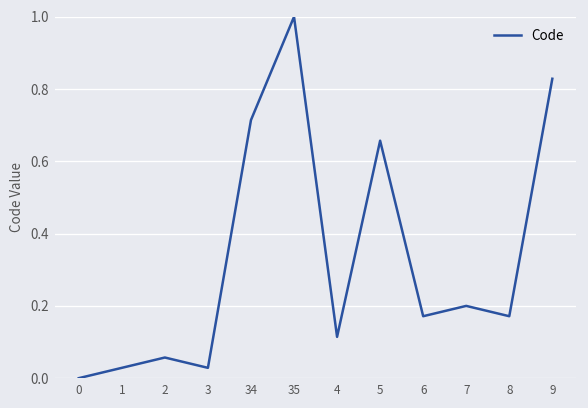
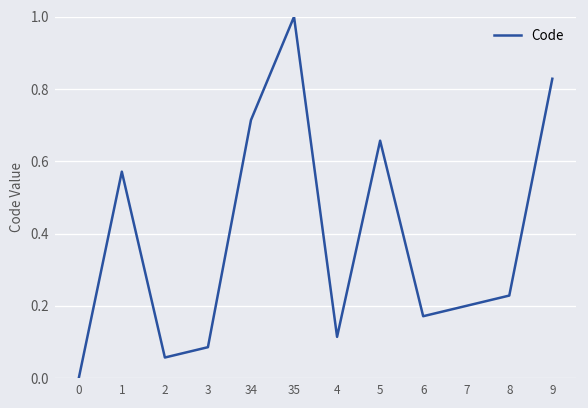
1: 0.03 -> 0.57
3: 0.03 -> 0.09
8: 0.17 -> 0.23
